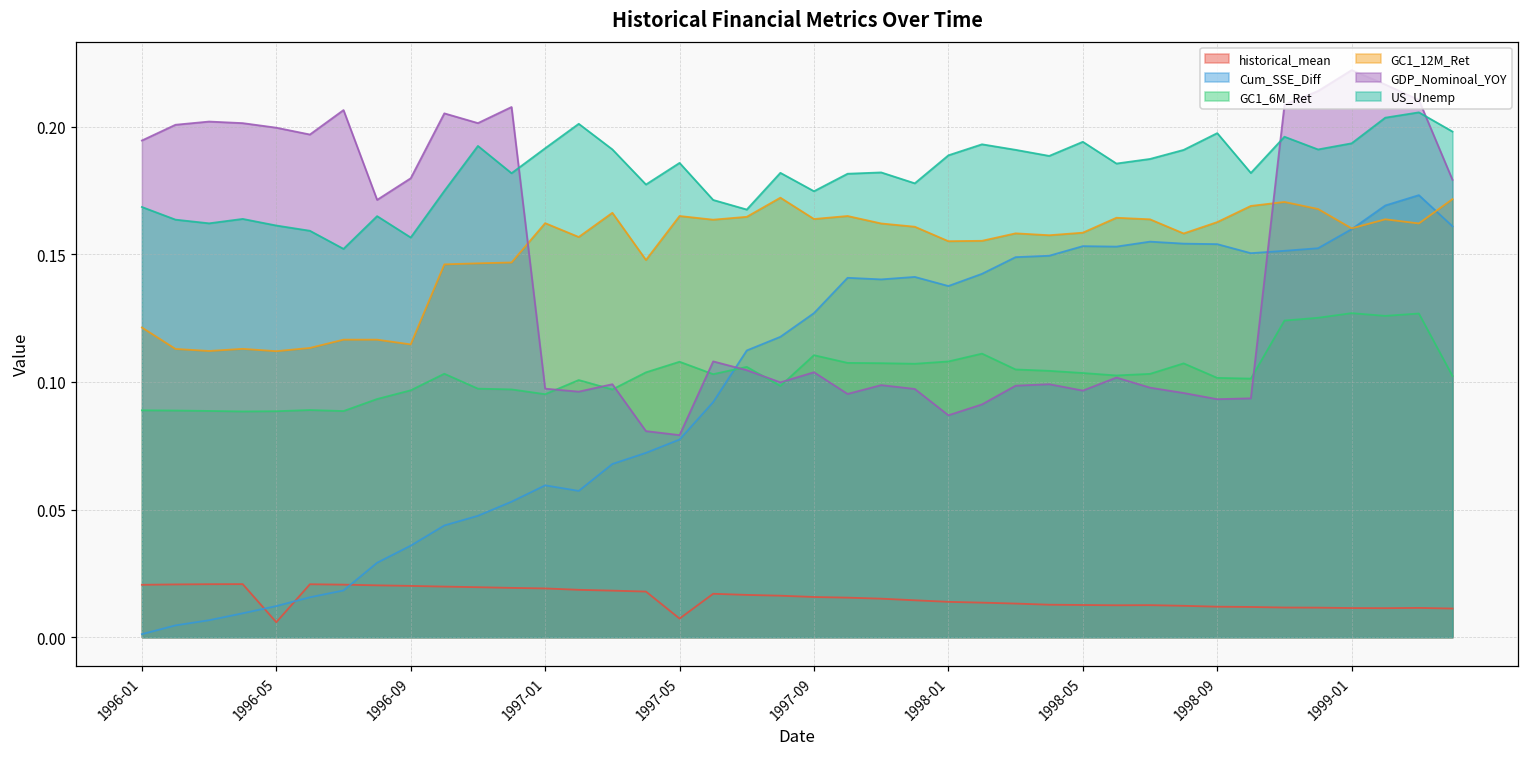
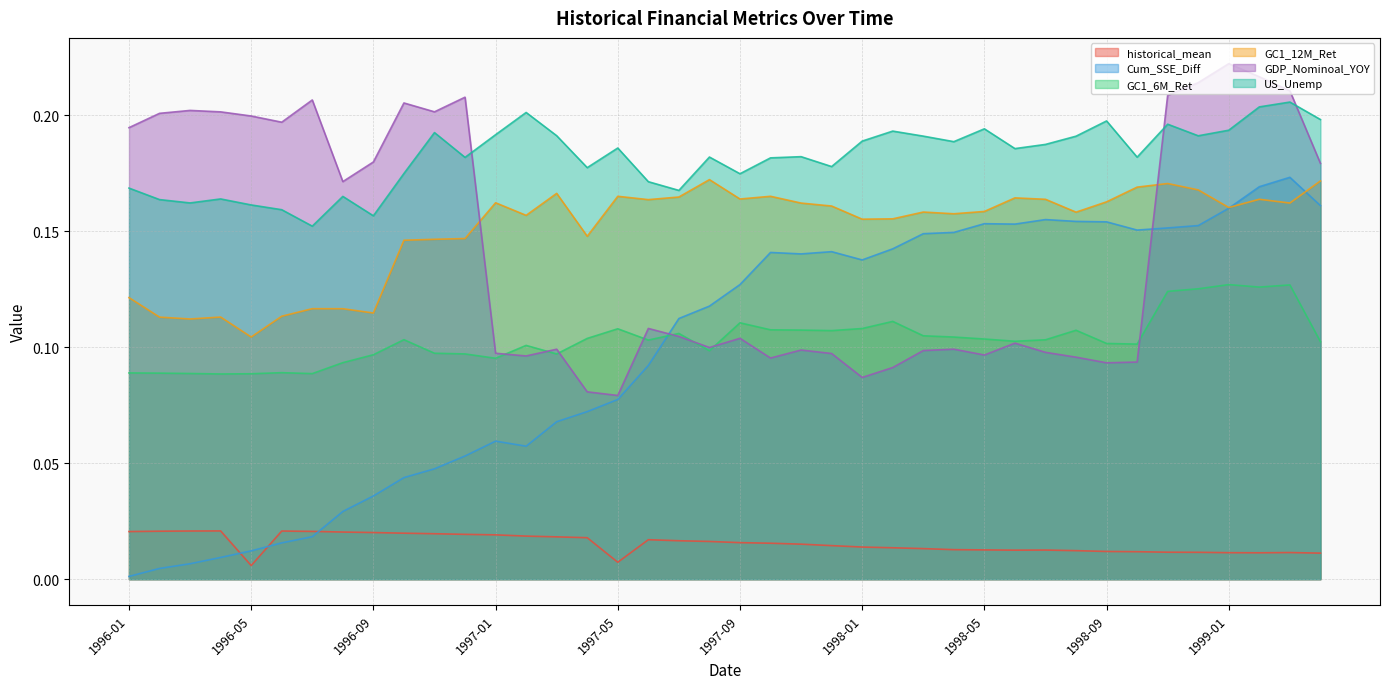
GC1_12M_Ret, 1996-05: 0.112 -> 0.104
